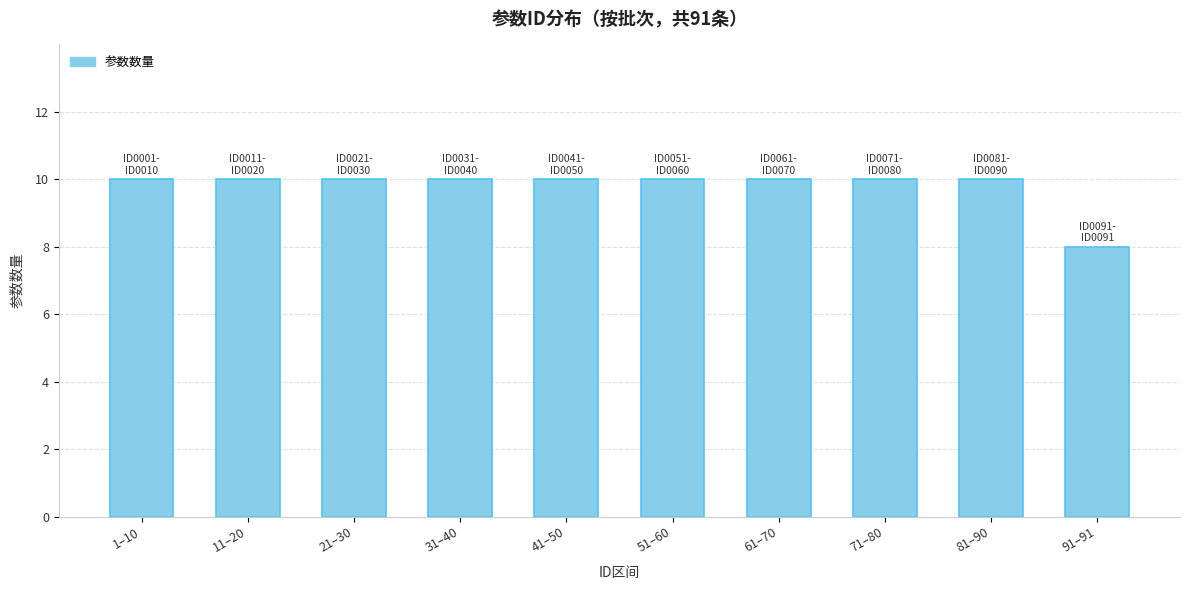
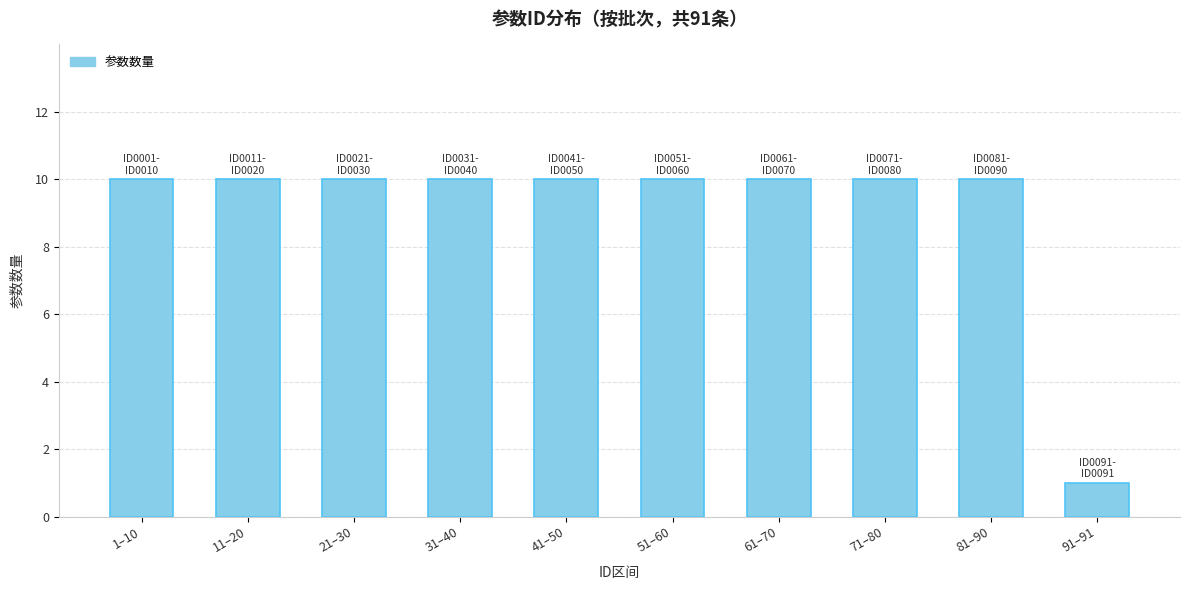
91–91: 8 -> 1
